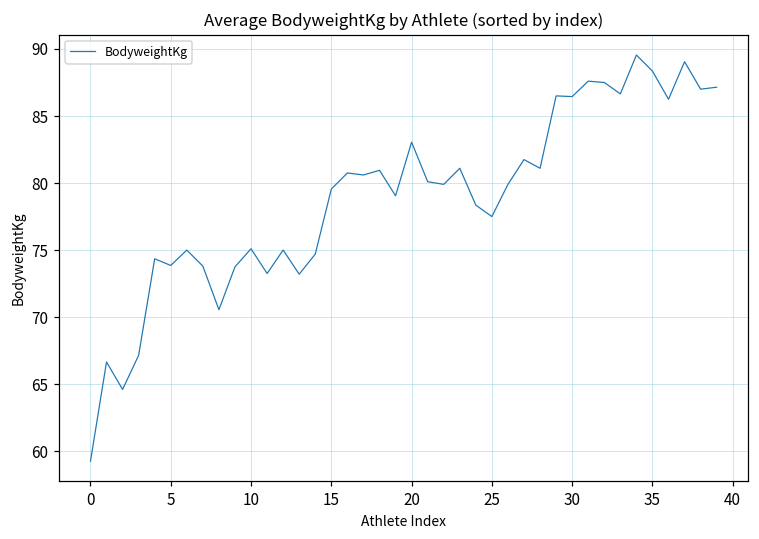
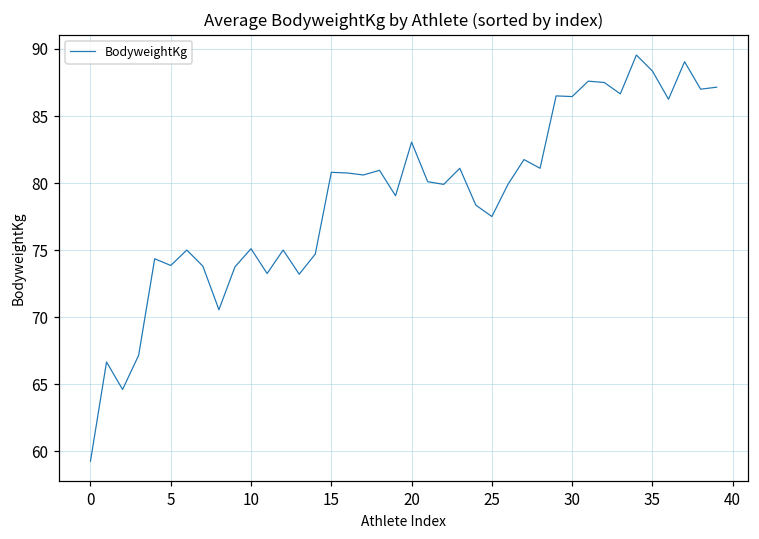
15: 79.6 -> 80.8
